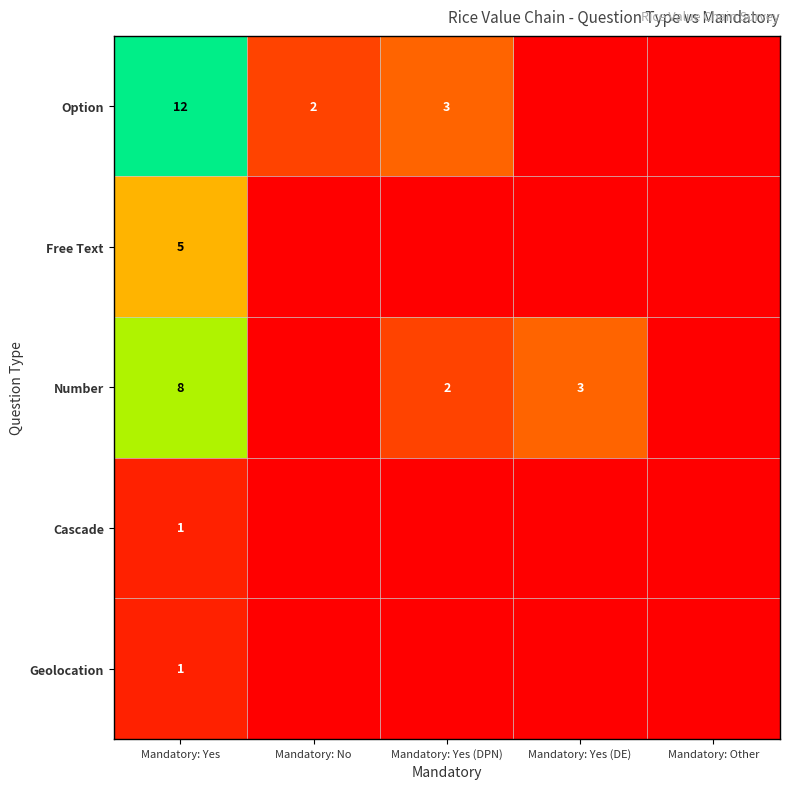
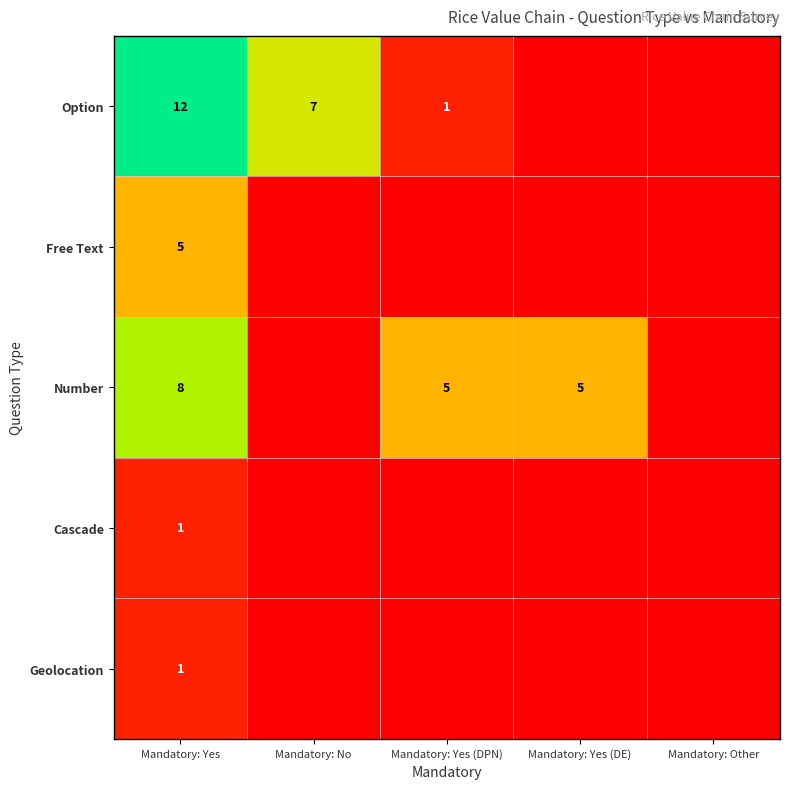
Option, Mandatory: No: 2 -> 7
Option, Mandatory: Yes (DPN): 3 -> 1
Number, Mandatory: Yes (DPN): 2 -> 5
Number, Mandatory: Yes (DE): 3 -> 5
